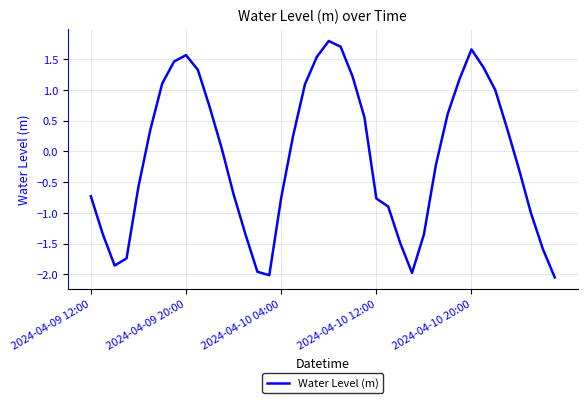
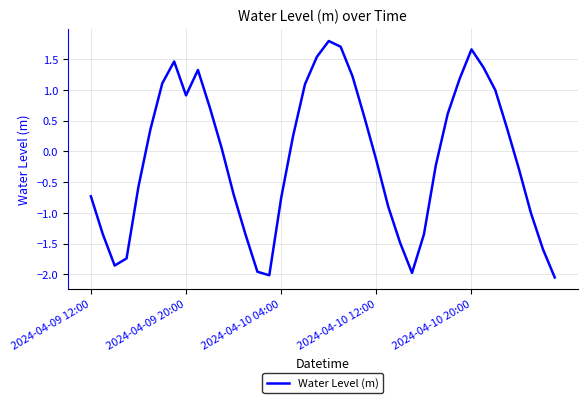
2024-04-09 20:00: 1.6 -> 0.9
2024-04-10 12:00: -0.8 -> -0.1
